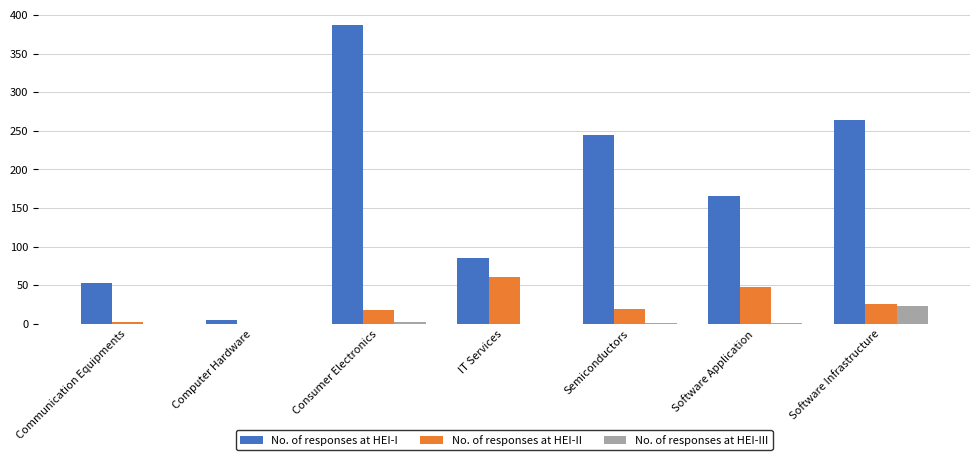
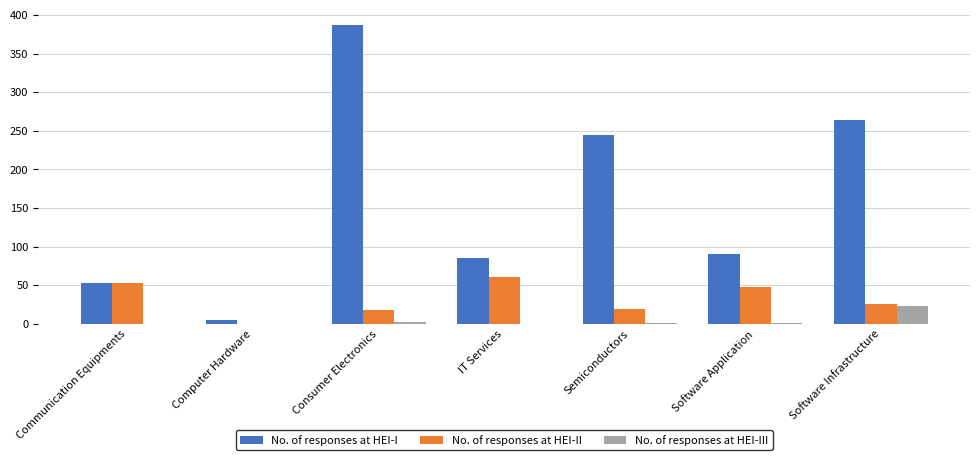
No. of responses at HEI-II, Communication Equipments: 0 -> 50
No. of responses at HEI-I, Software Application: 170 -> 90
